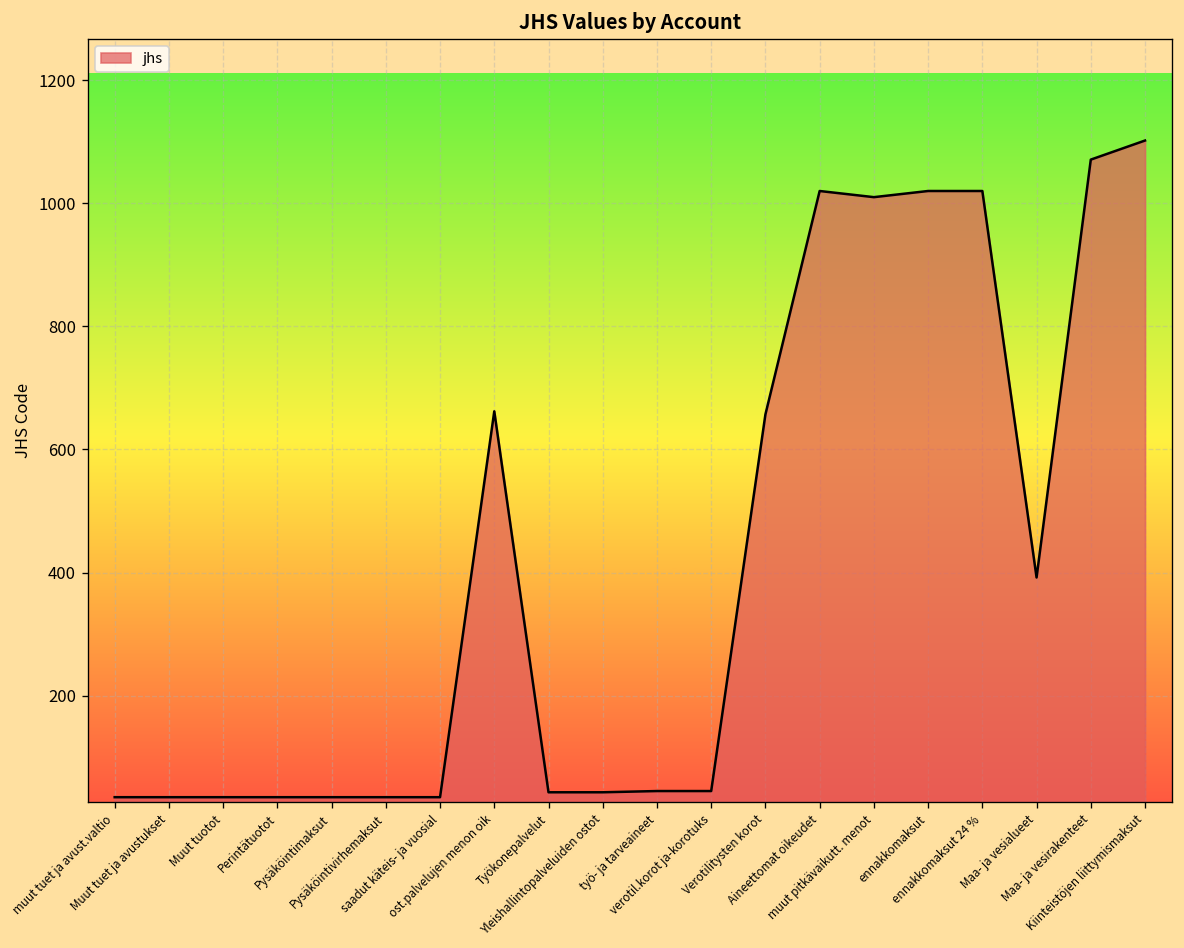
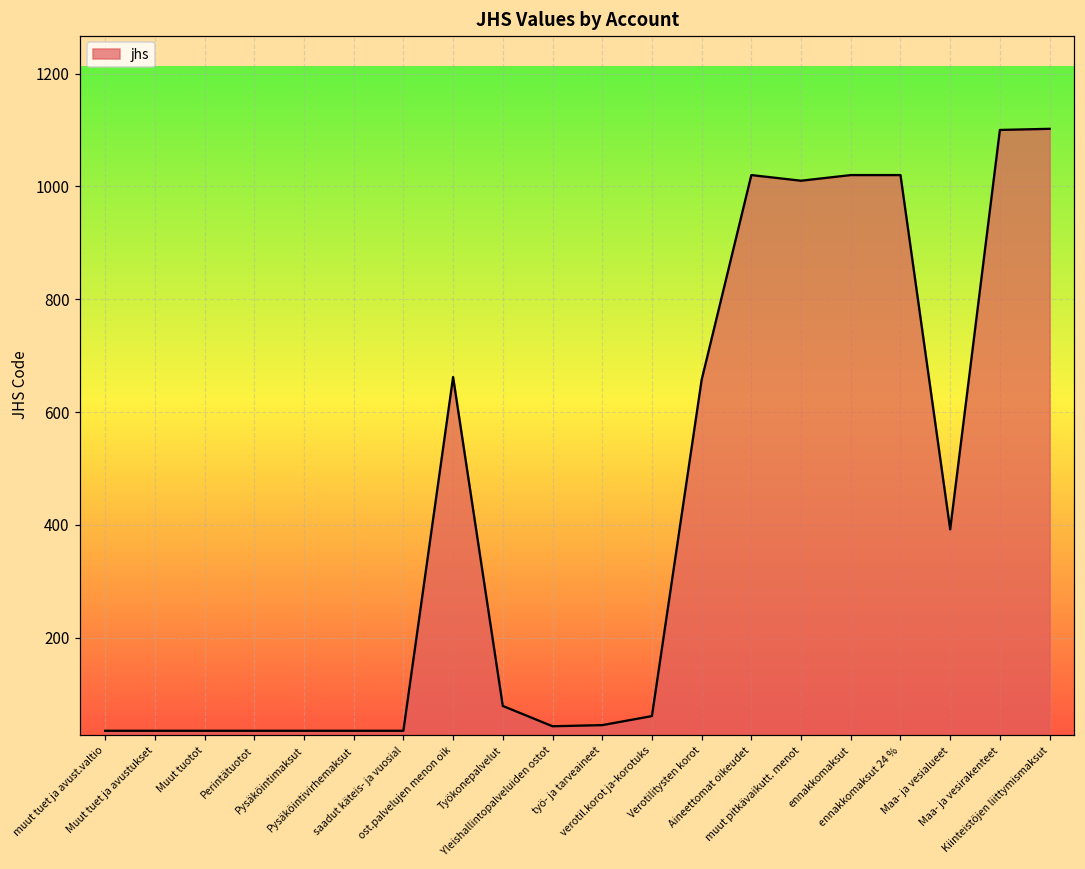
Työkonepalvelut: 40 -> 80
verotil.korot ja-korotuks: 50 -> 60
Maa- ja vesirakenteet: 1070 -> 1100
